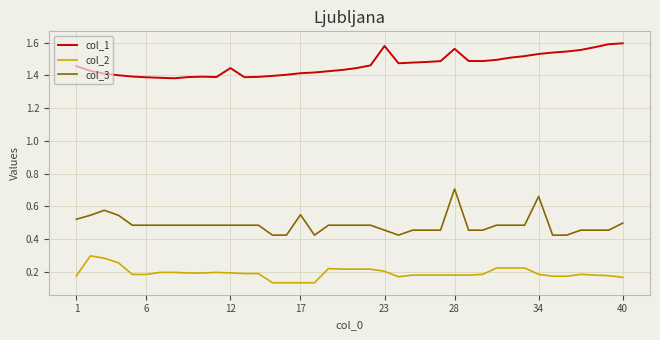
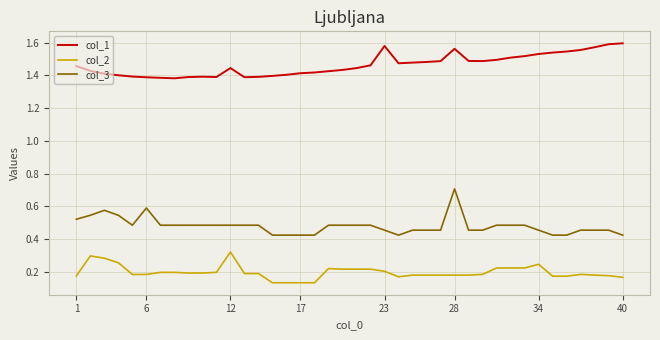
col_3, 6: 0.48 -> 0.59
col_2, 12: 0.19 -> 0.32
col_3, 17: 0.55 -> 0.42
col_2, 34: 0.18 -> 0.25
col_3, 34: 0.66 -> 0.45
col_3, 40: 0.50 -> 0.42
